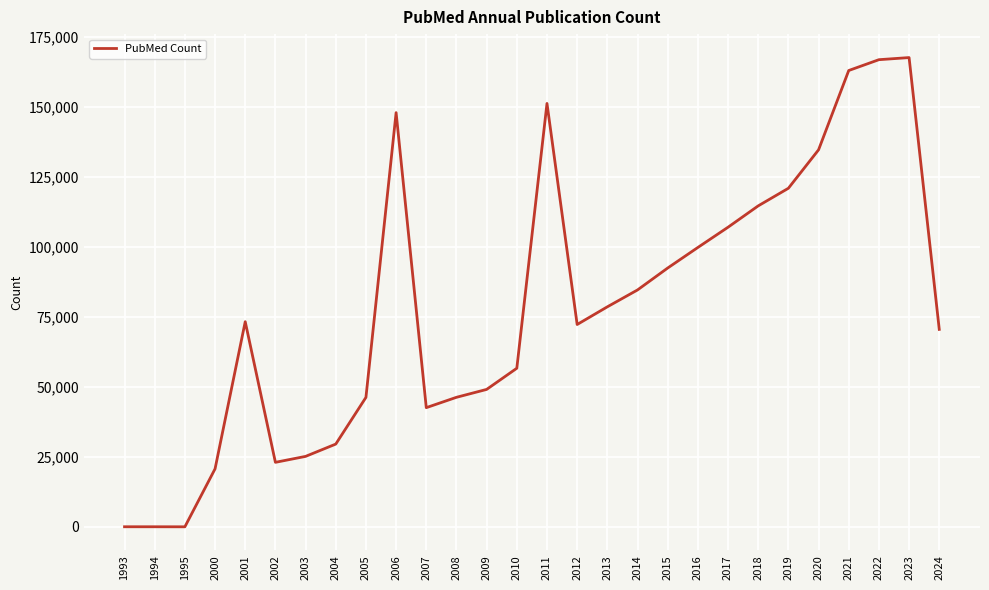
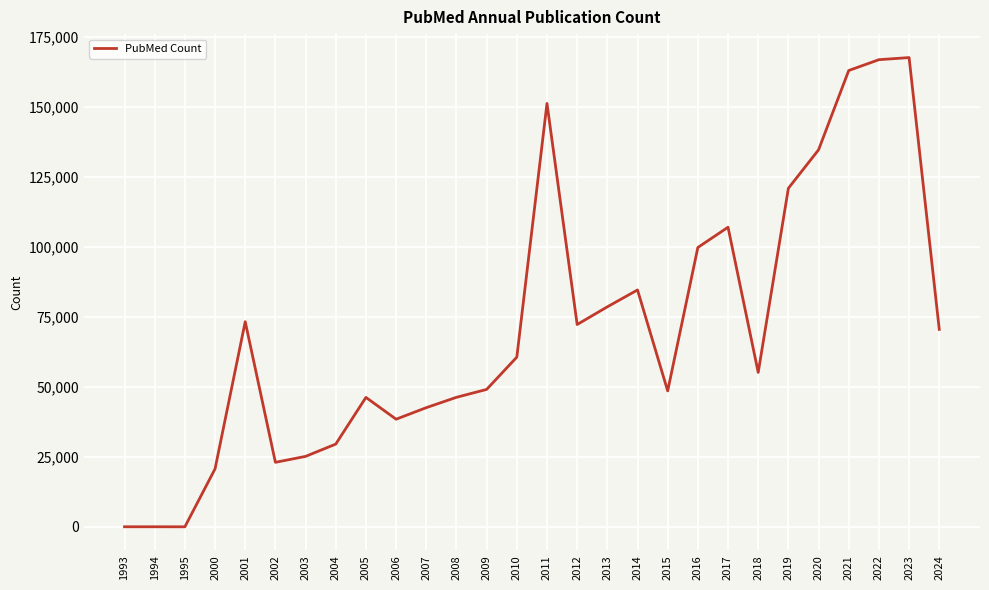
2006: 148,000 -> 38,000
2010: 57,000 -> 61,000
2015: 92,000 -> 49,000
2018: 115,000 -> 55,000
